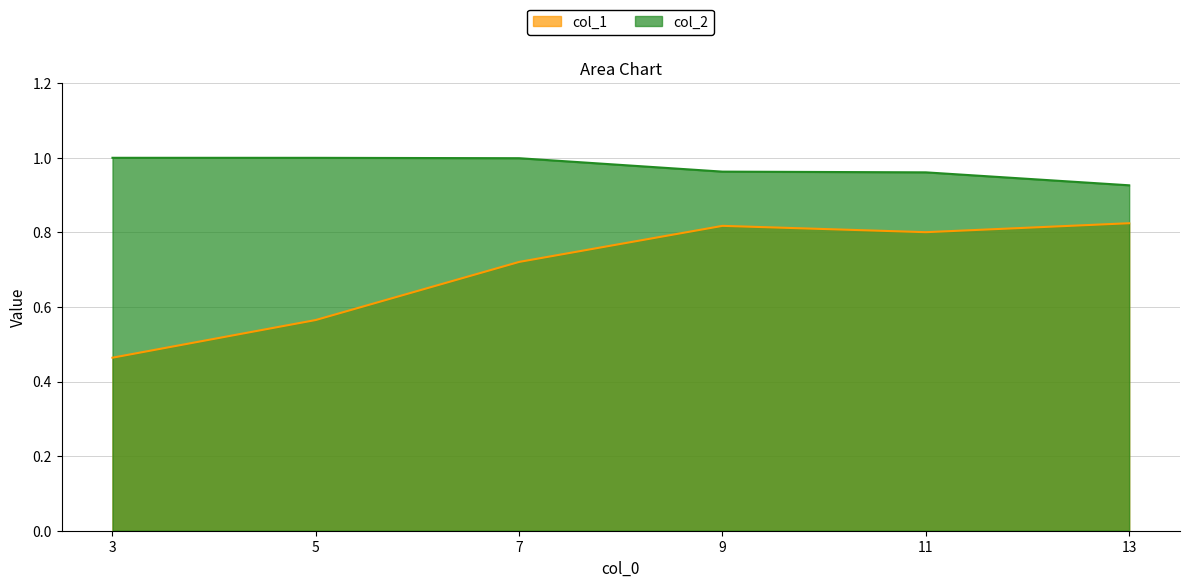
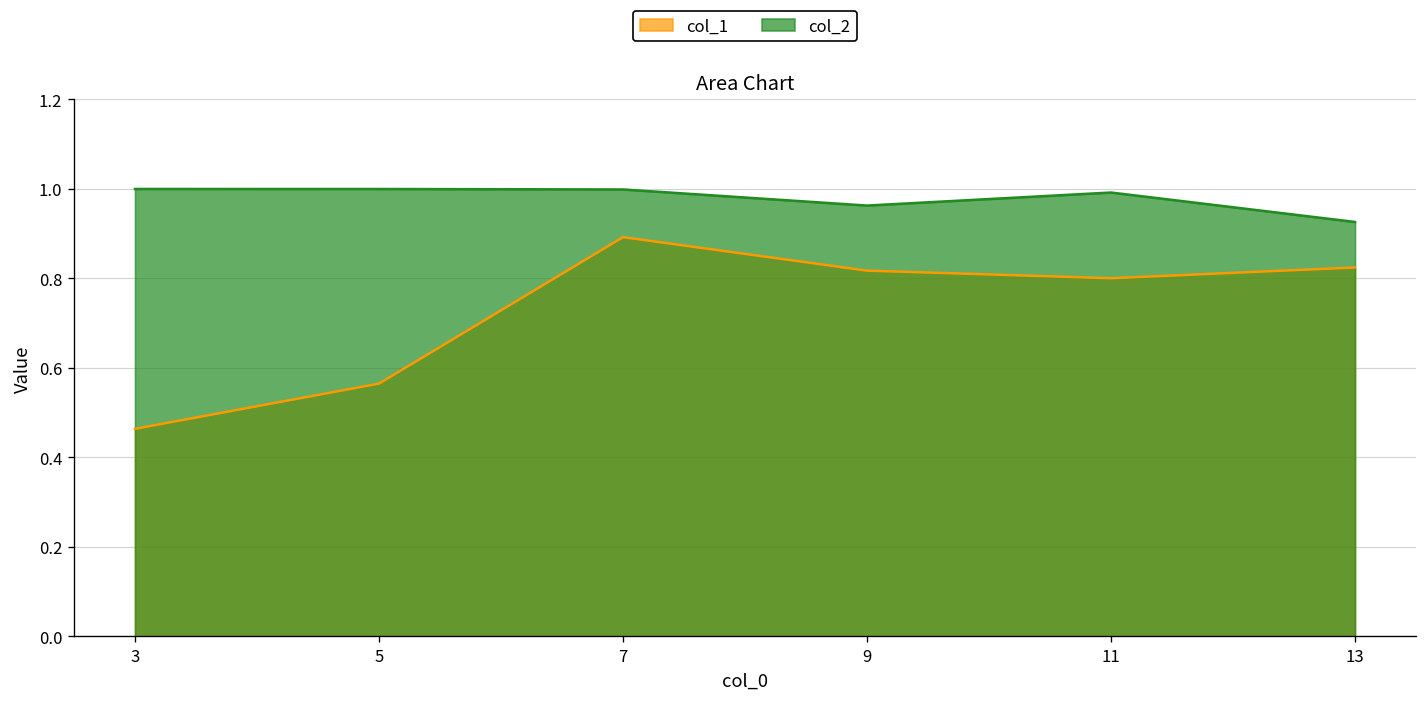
col_1, 7: 0.72 -> 0.89
col_2, 11: 0.96 -> 0.99
